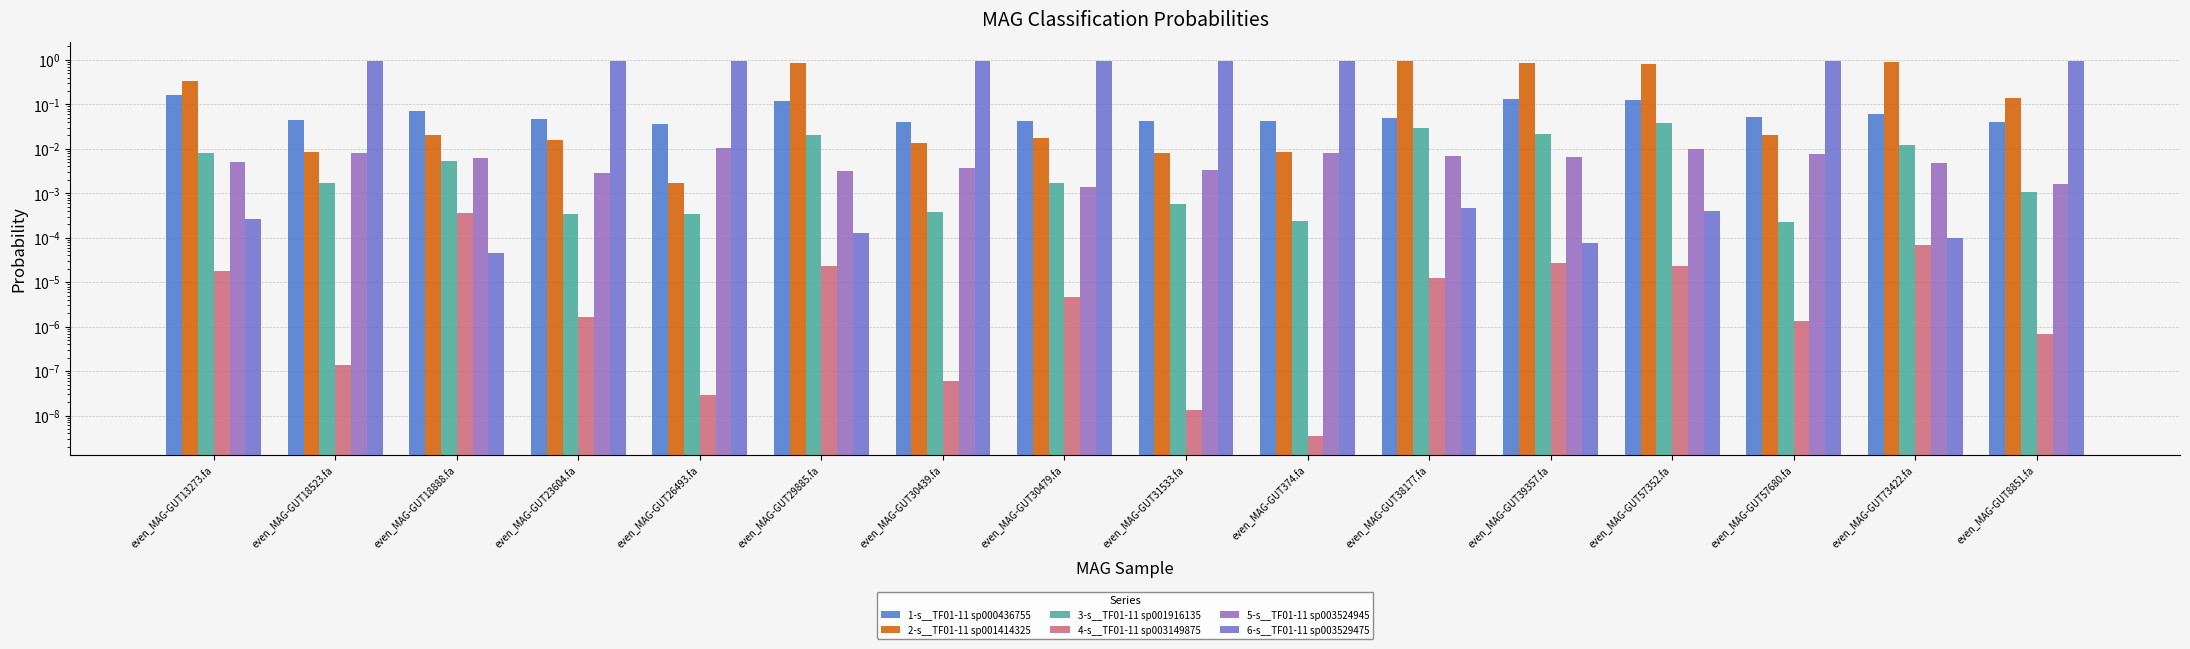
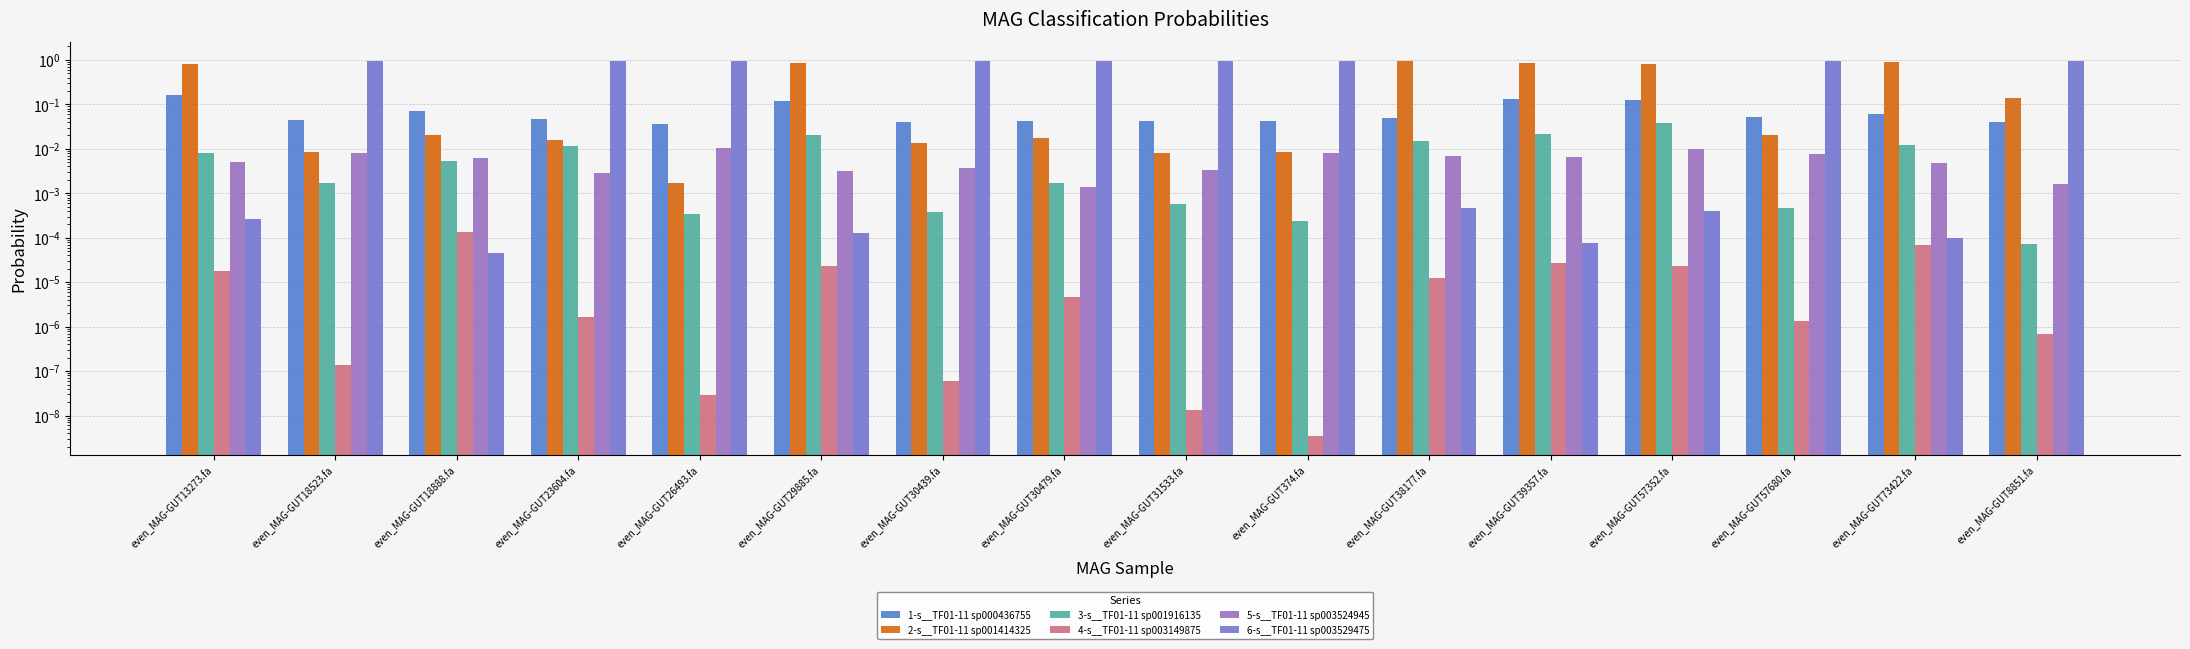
2-s__TF01-11 sp001414325, even_MAG-GUT13273.fa: 0.3 -> 0.8
4-s__TF01-11 sp003149875, even_MAG-GUT18888.fa: 0.0004 -> 0.00013
3-s__TF01-11 sp001916135, even_MAG-GUT23604.fa: 0.0003 -> 0.011
3-s__TF01-11 sp001916135, even_MAG-GUT38177.fa: 0.03 -> 0.015
3-s__TF01-11 sp001916135, even_MAG-GUT57680.fa: 0.0002 -> 0.0005
3-s__TF01-11 sp001916135, even_MAG-GUT8851.fa: 0.0011 -> 0.00007
